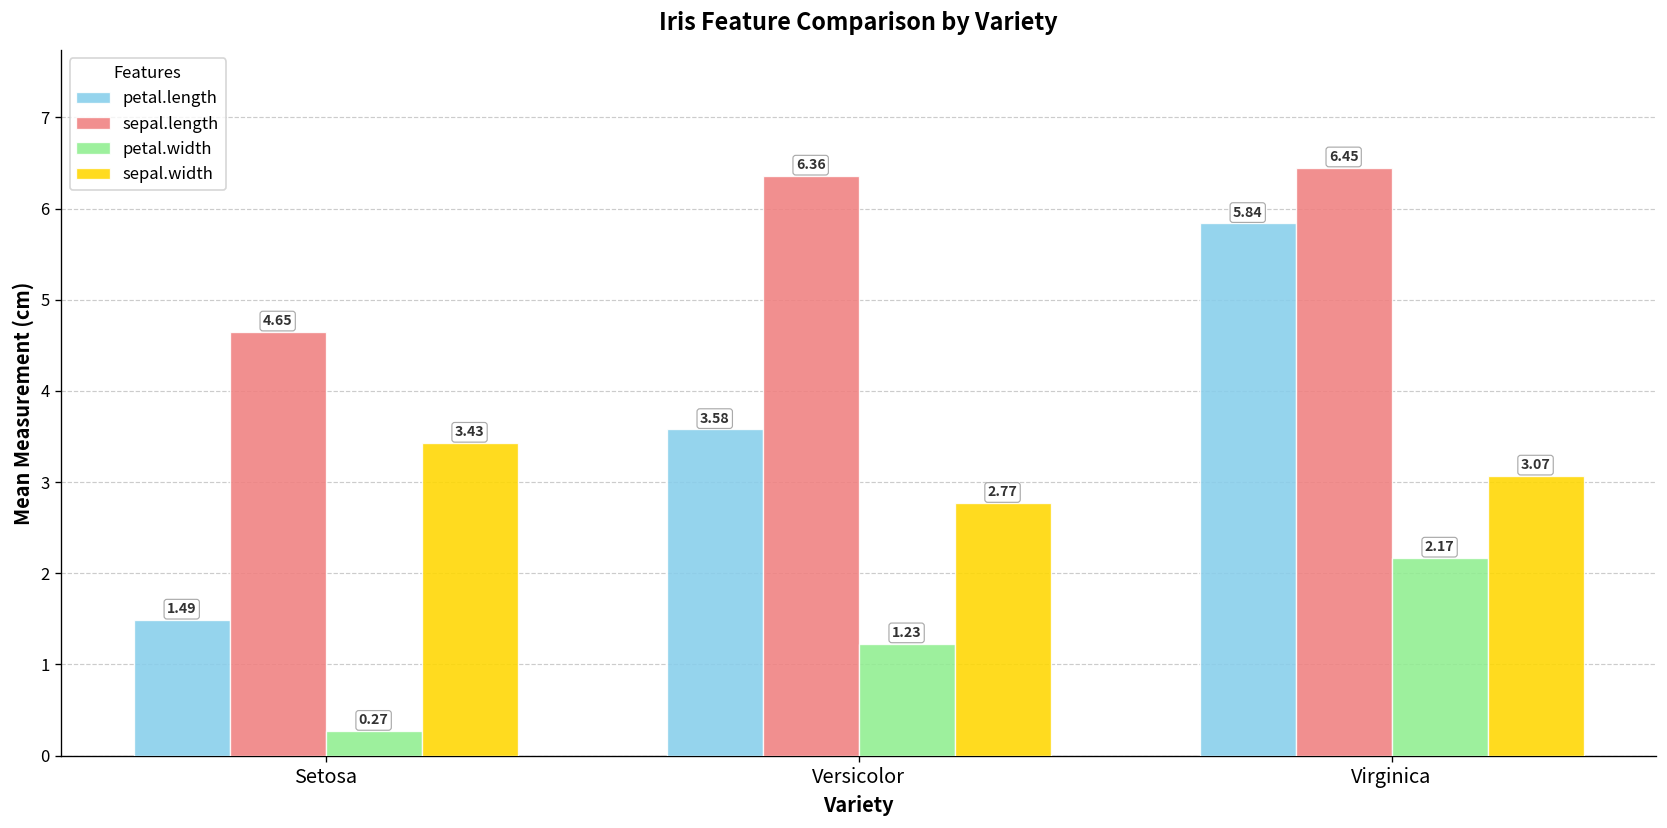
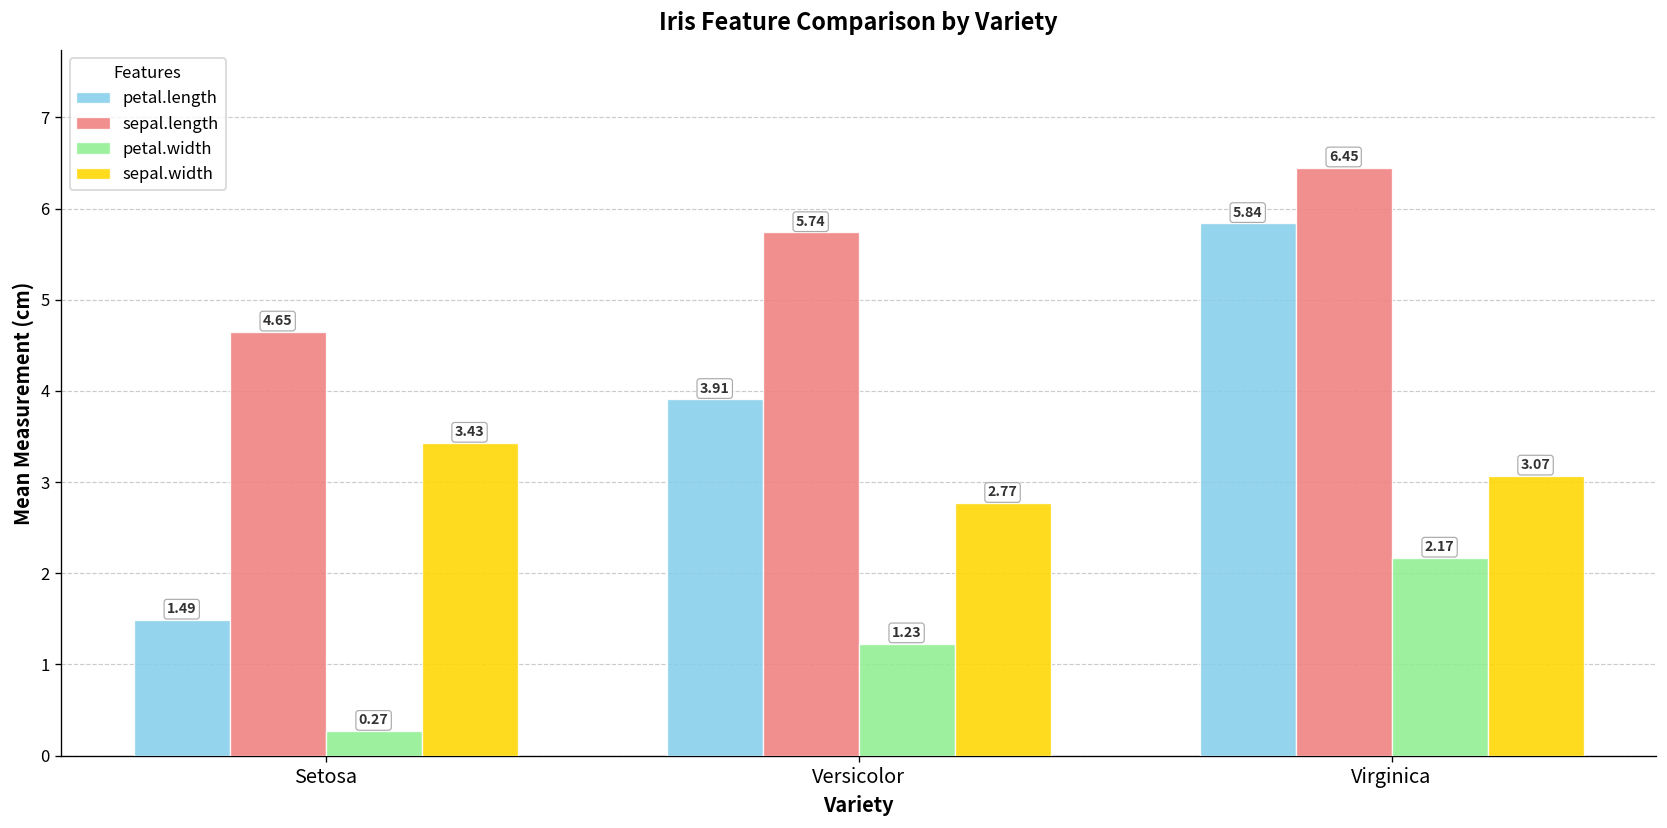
petal.length, Versicolor: 3.58 -> 3.91
sepal.length, Versicolor: 6.36 -> 5.74
